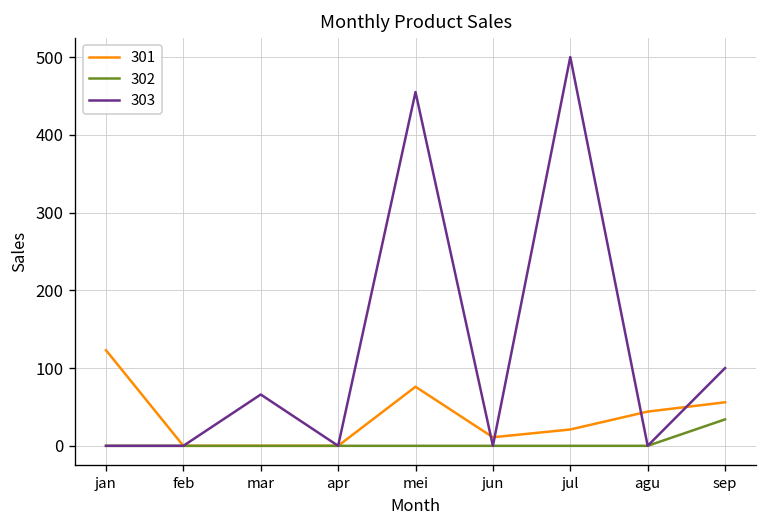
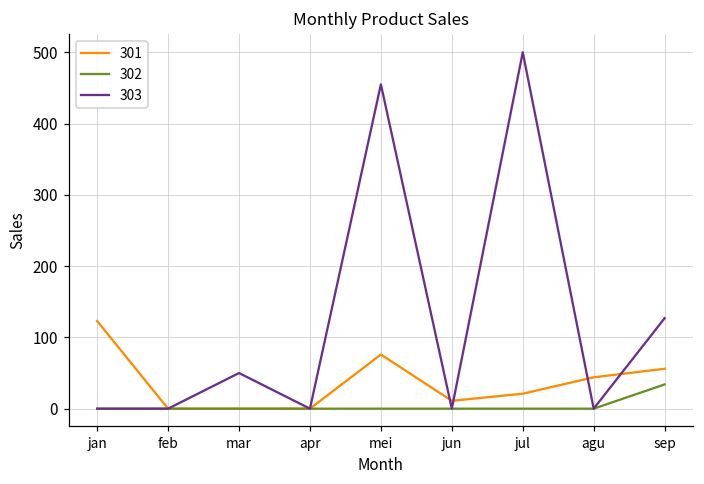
303, mar: 70 -> 50
303, sep: 100 -> 130
